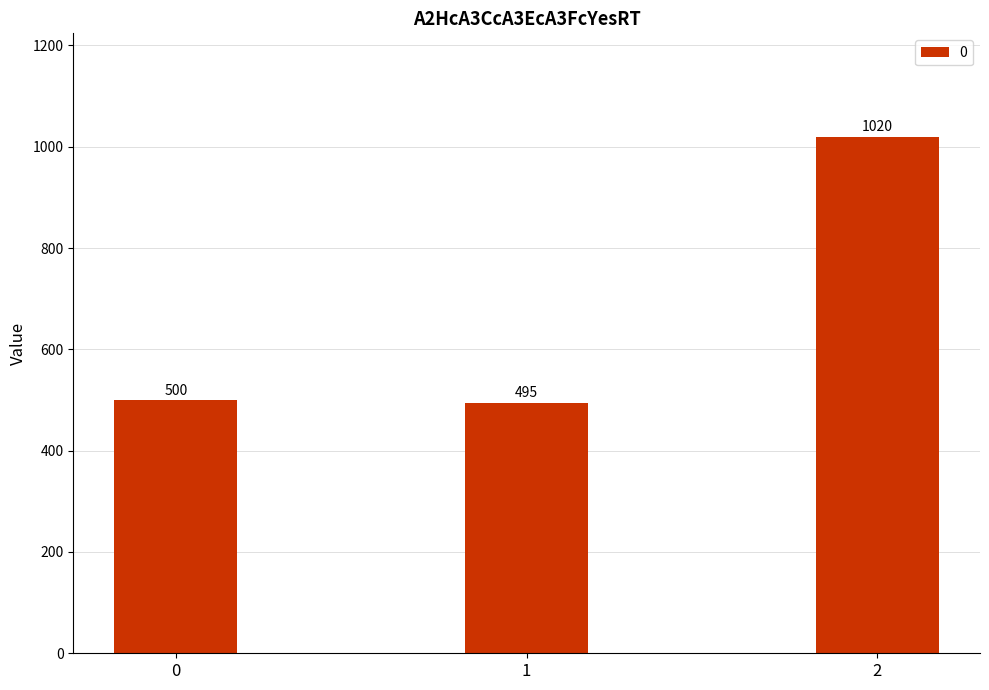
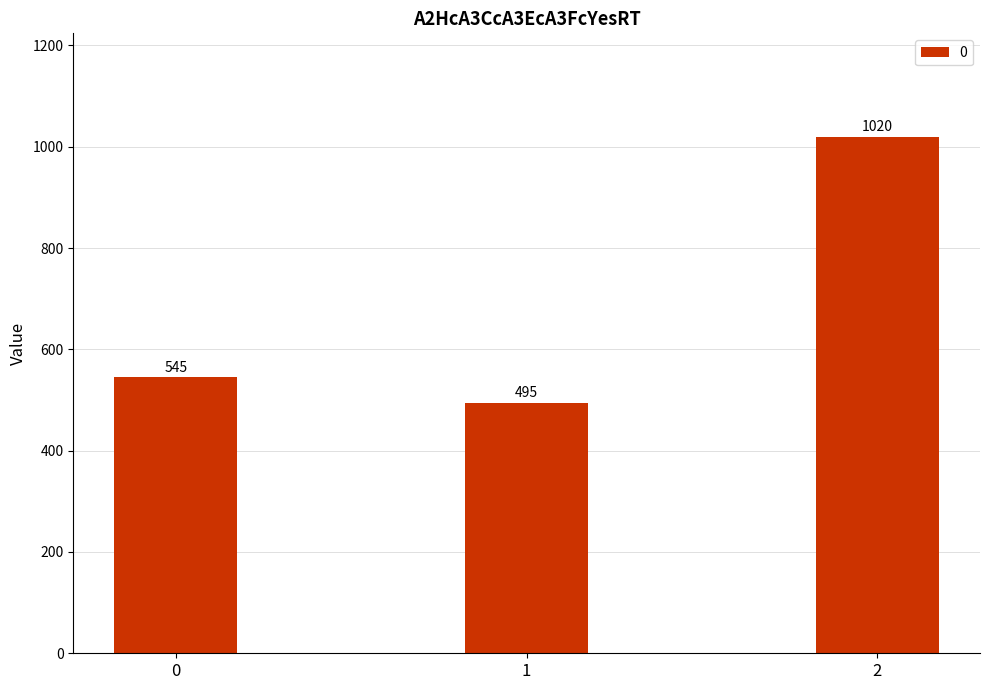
0: 500 -> 545
